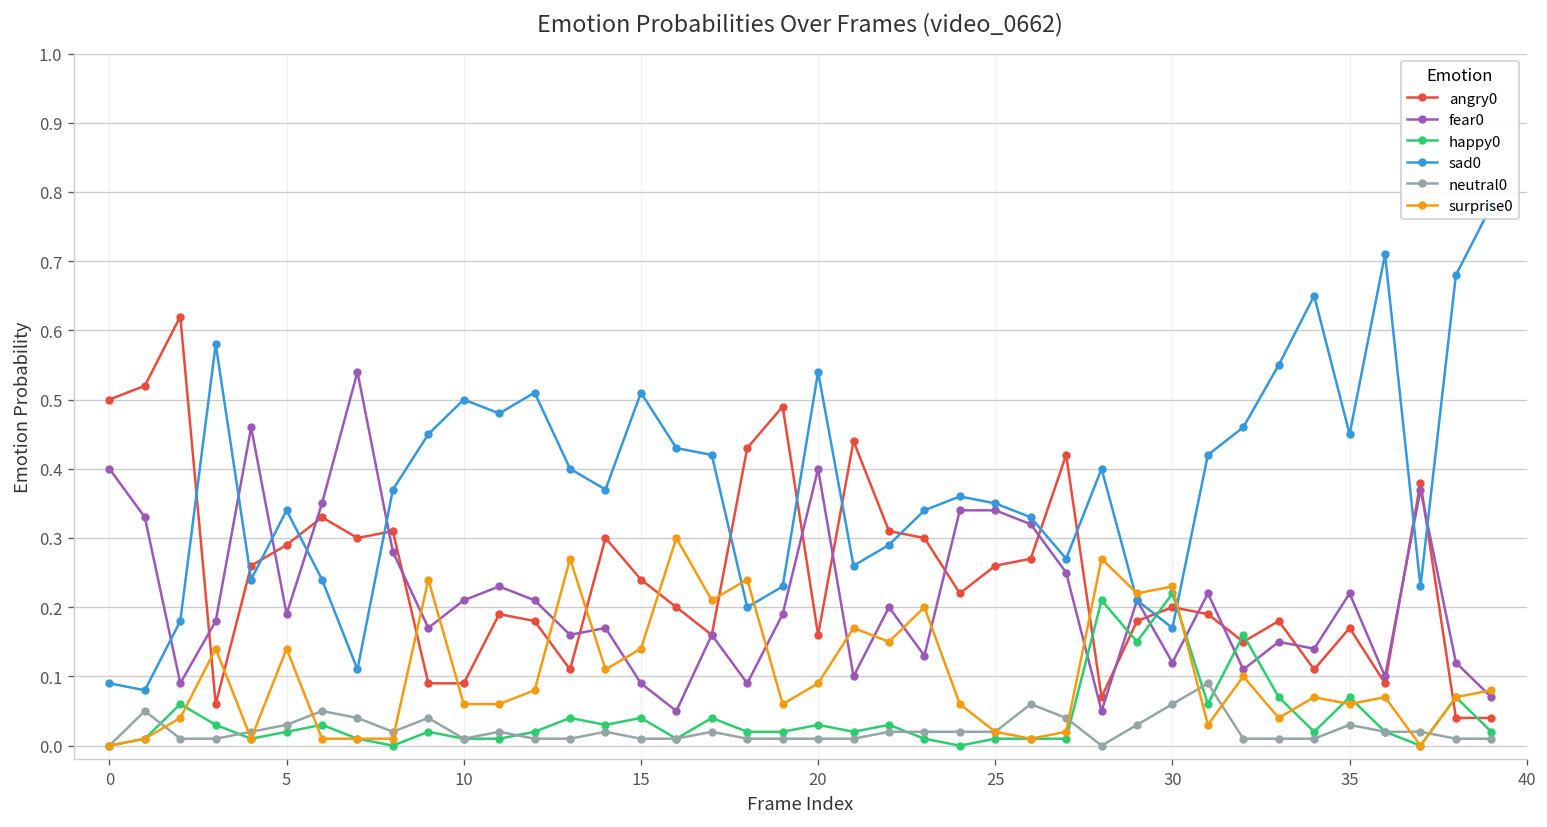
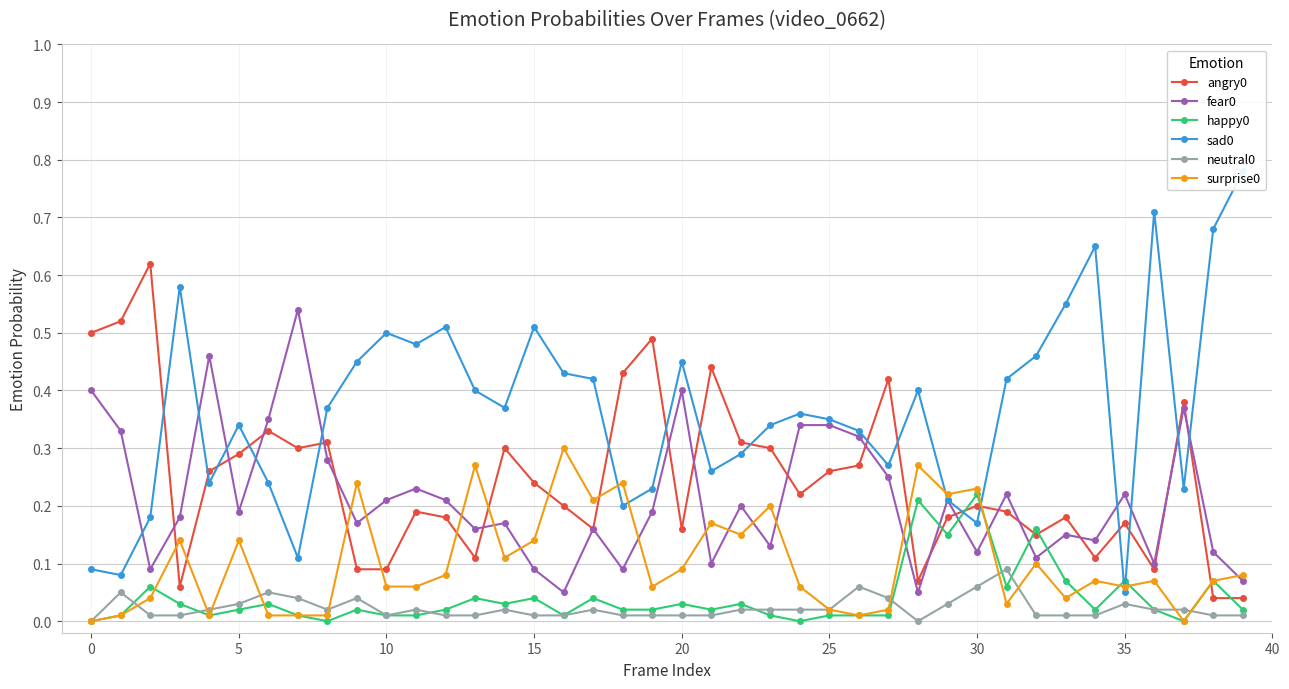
sad0, 20: 0.54 -> 0.45
sad0, 35: 0.45 -> 0.05
